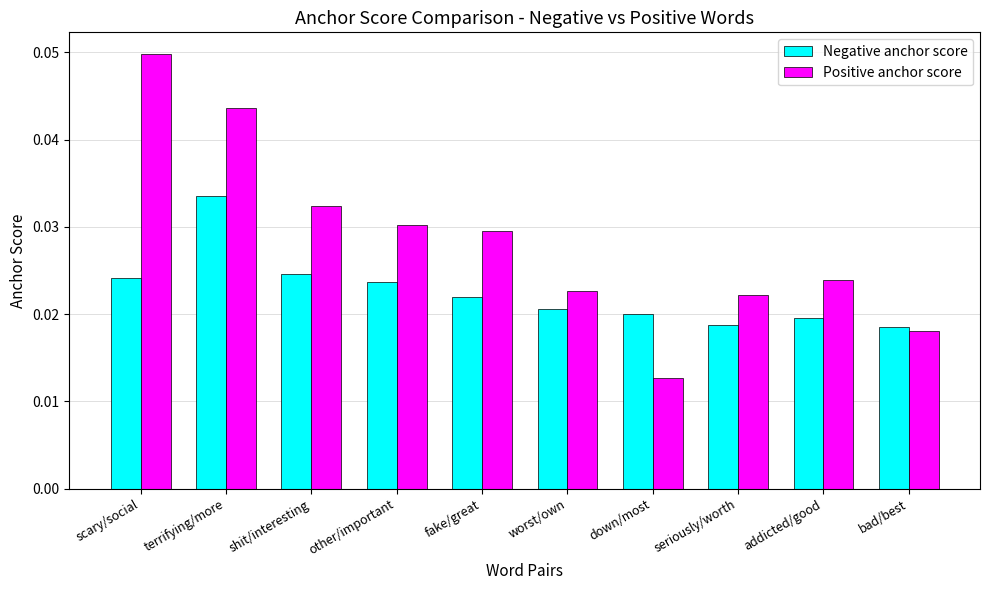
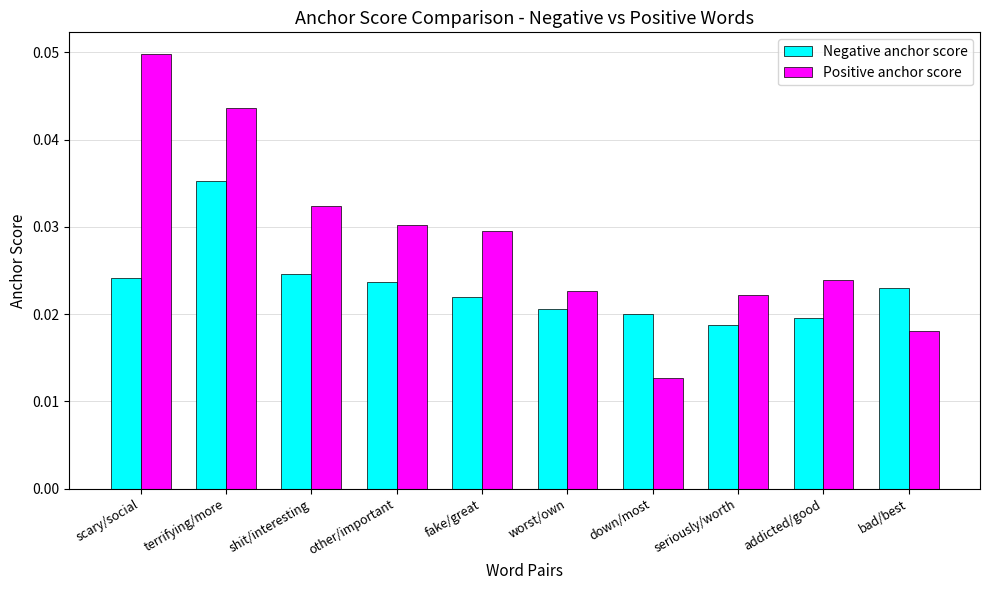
Negative anchor score, terrifying/more: 0.034 -> 0.035
Negative anchor score, bad/best: 0.018 -> 0.023
